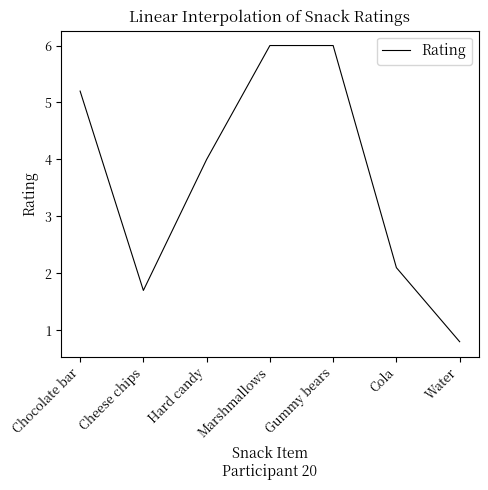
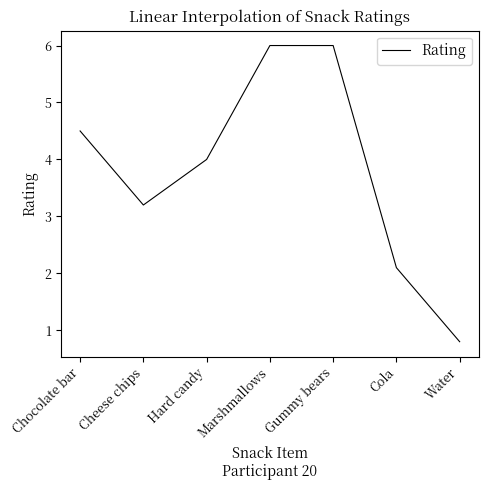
Chocolate bar: 5.2 -> 4.5
Cheese chips: 1.7 -> 3.2
